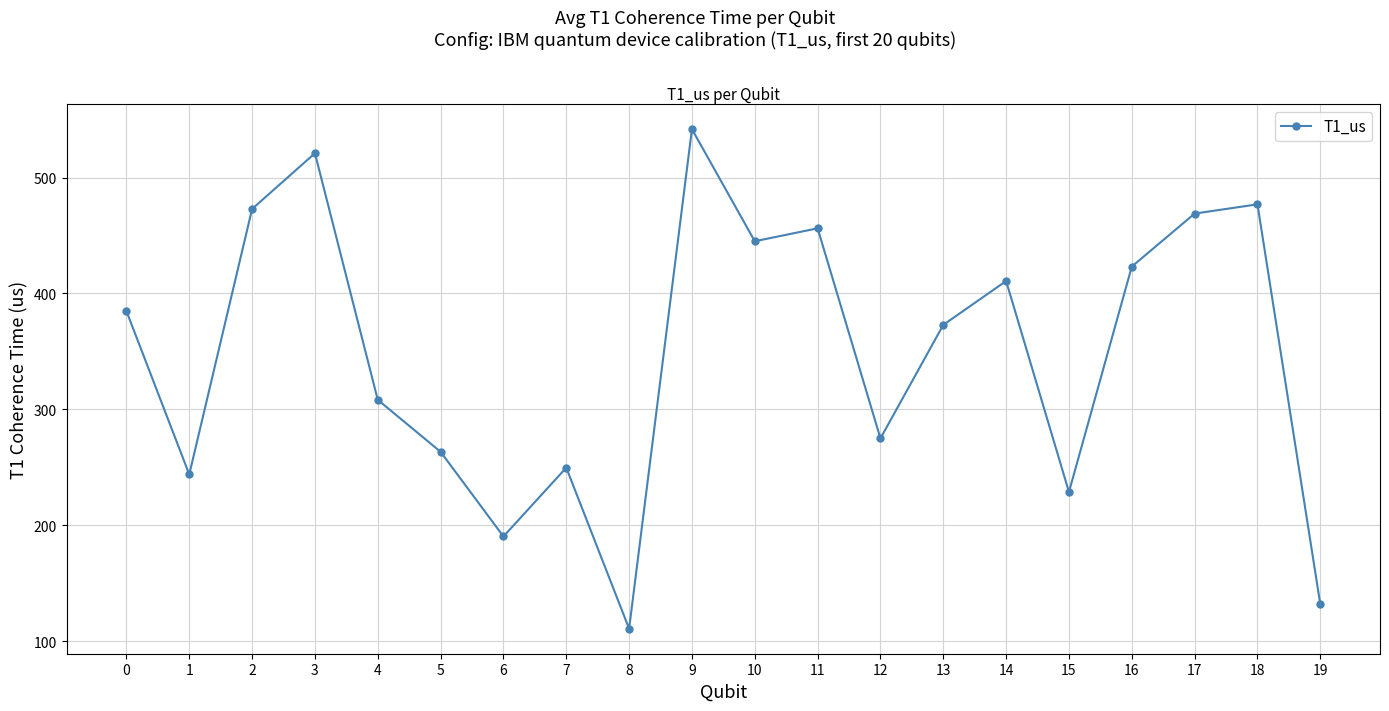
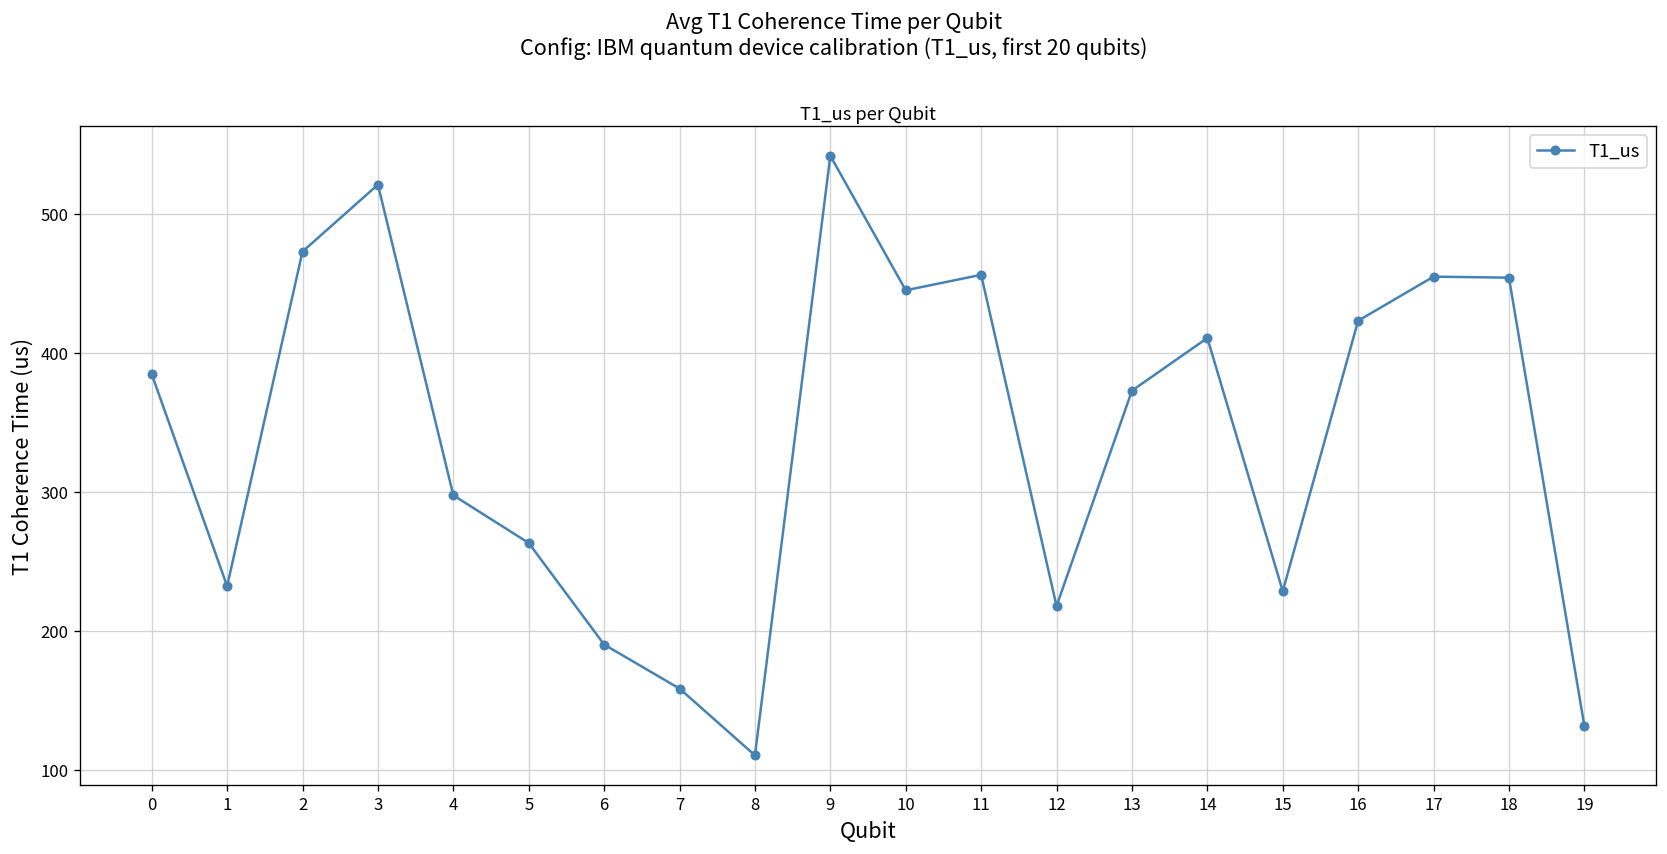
1: 244 -> 232
4: 308 -> 298
7: 250 -> 159
12: 275 -> 218
17: 469 -> 455
18: 477 -> 454
